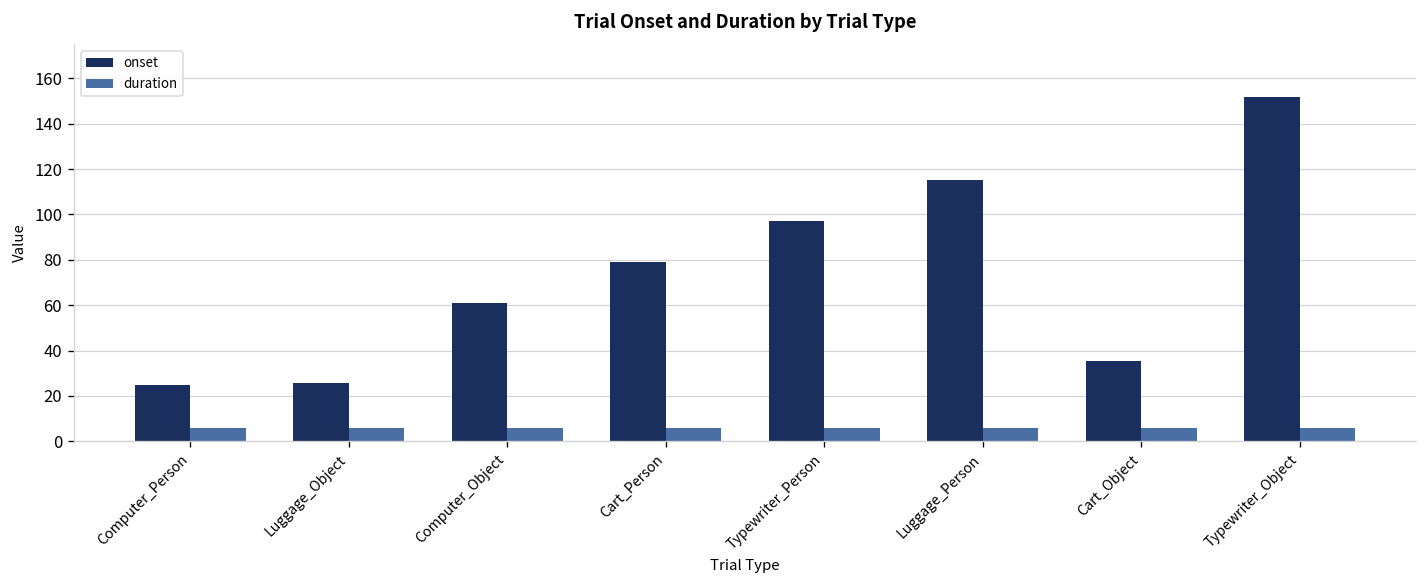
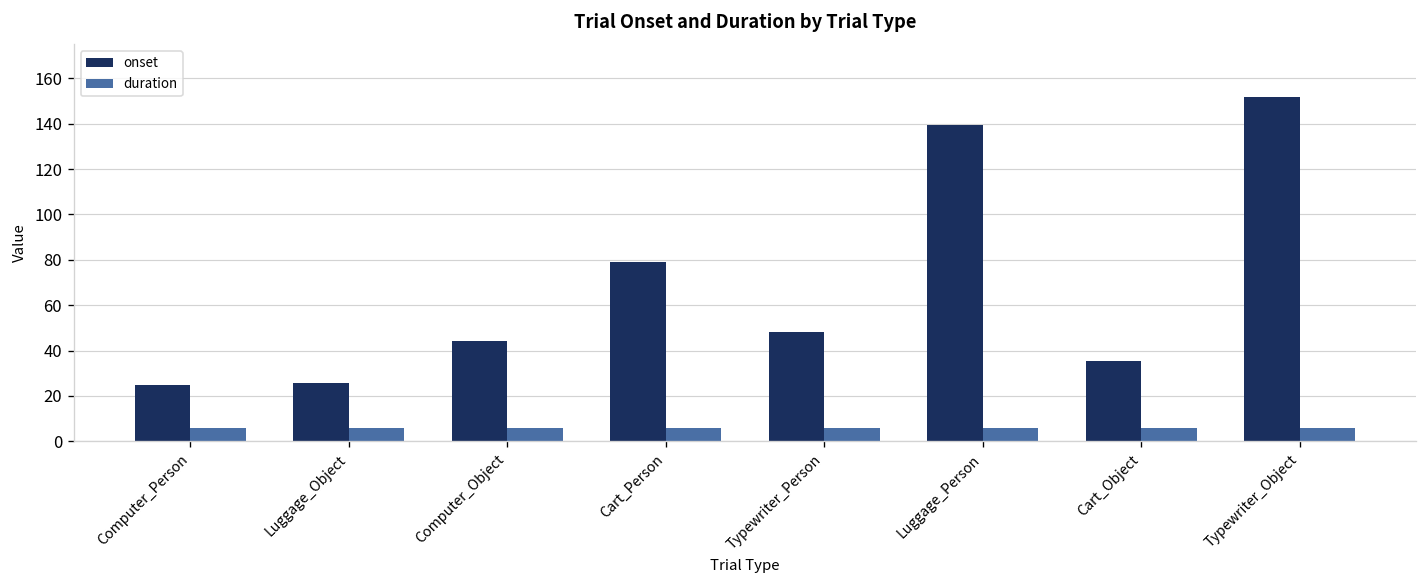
onset, Computer_Object: 61 -> 44
onset, Typewriter_Person: 97 -> 48
onset, Luggage_Person: 115 -> 139
